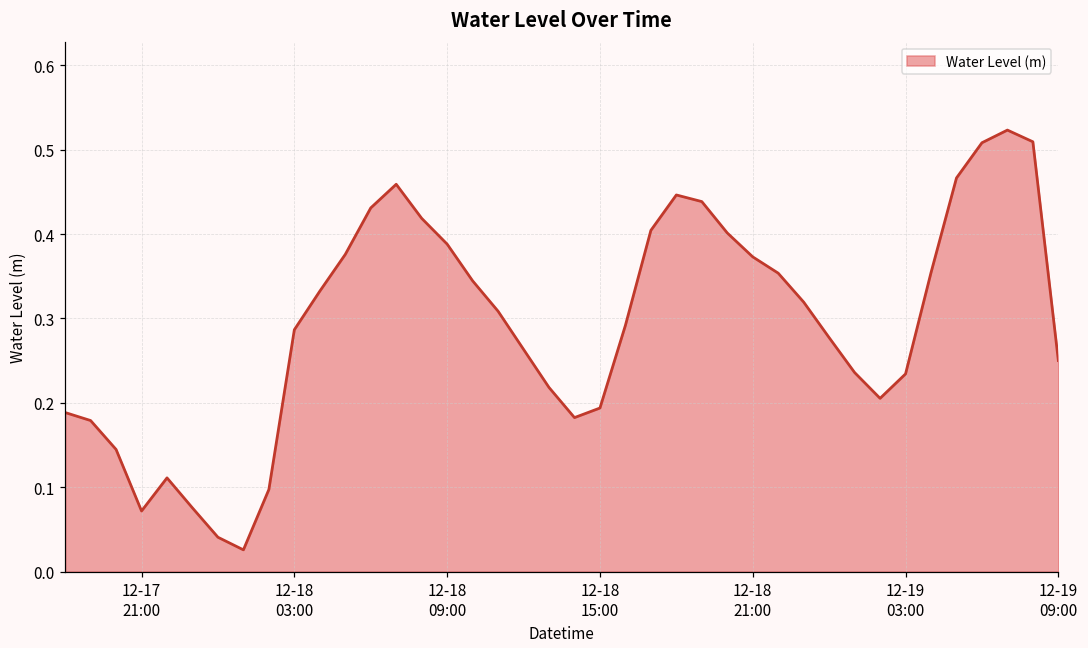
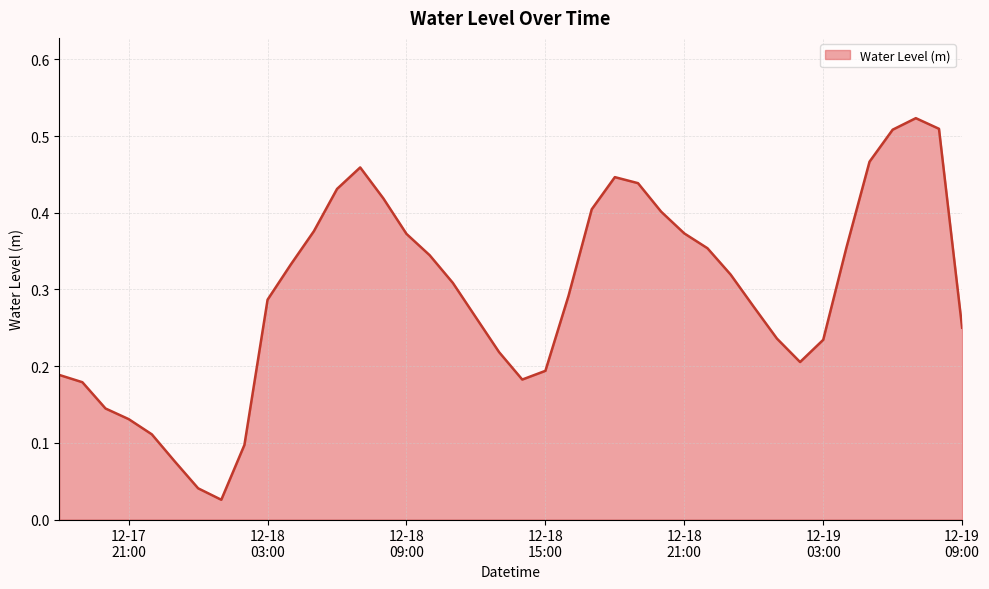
12-17 21:00: 0.07 -> 0.13
12-18 09:00: 0.39 -> 0.37
